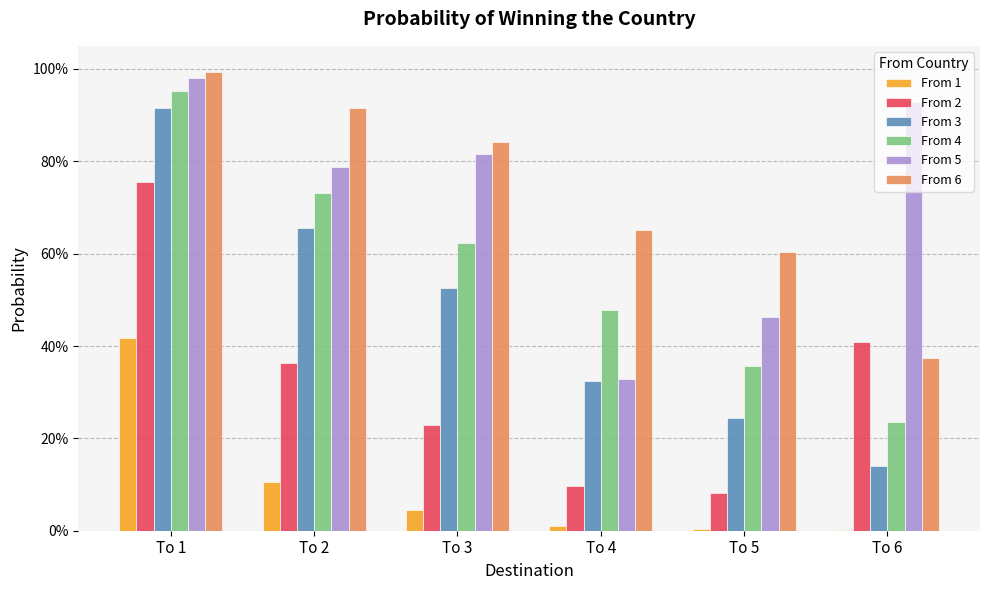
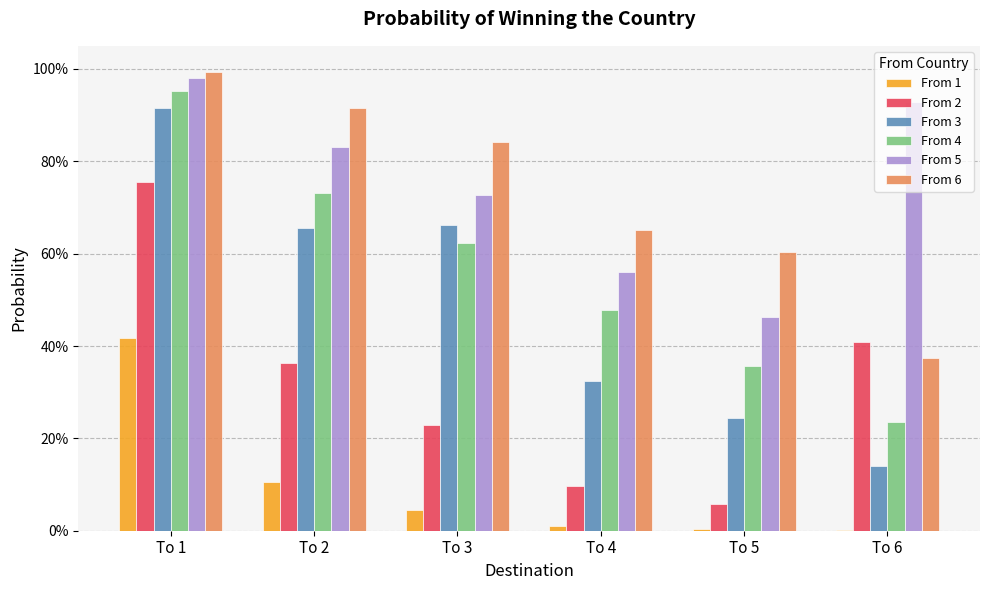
From 5, To 2: 79% -> 83%
From 3, To 3: 52% -> 66%
From 5, To 3: 82% -> 73%
From 5, To 4: 33% -> 56%
From 2, To 5: 8% -> 6%
